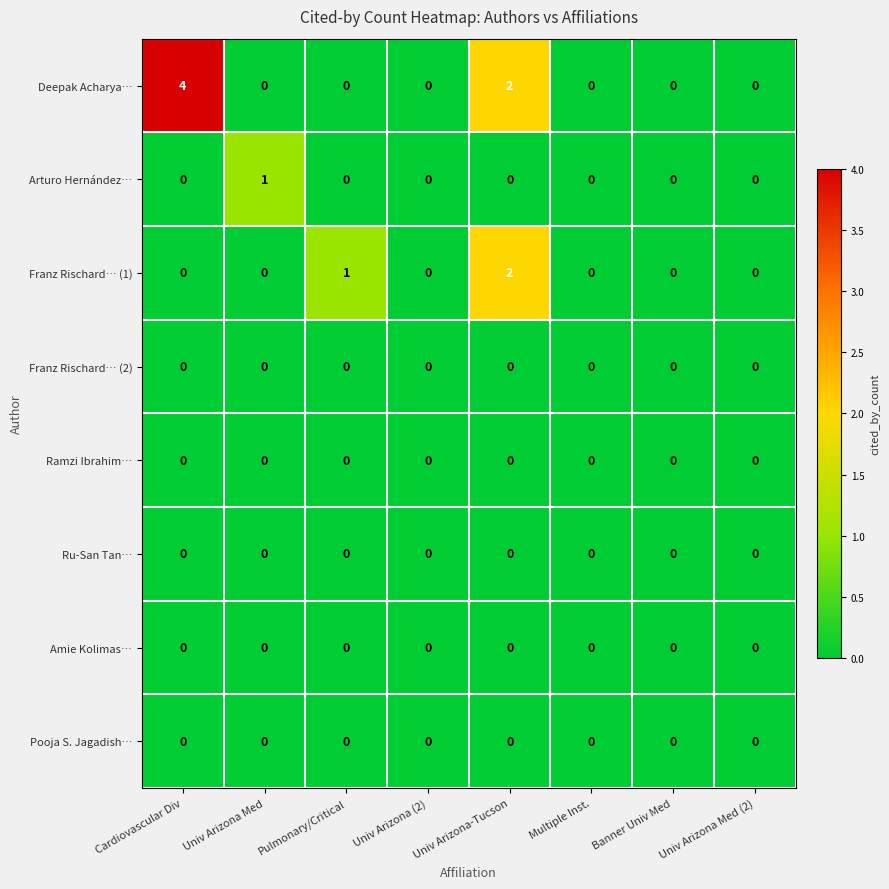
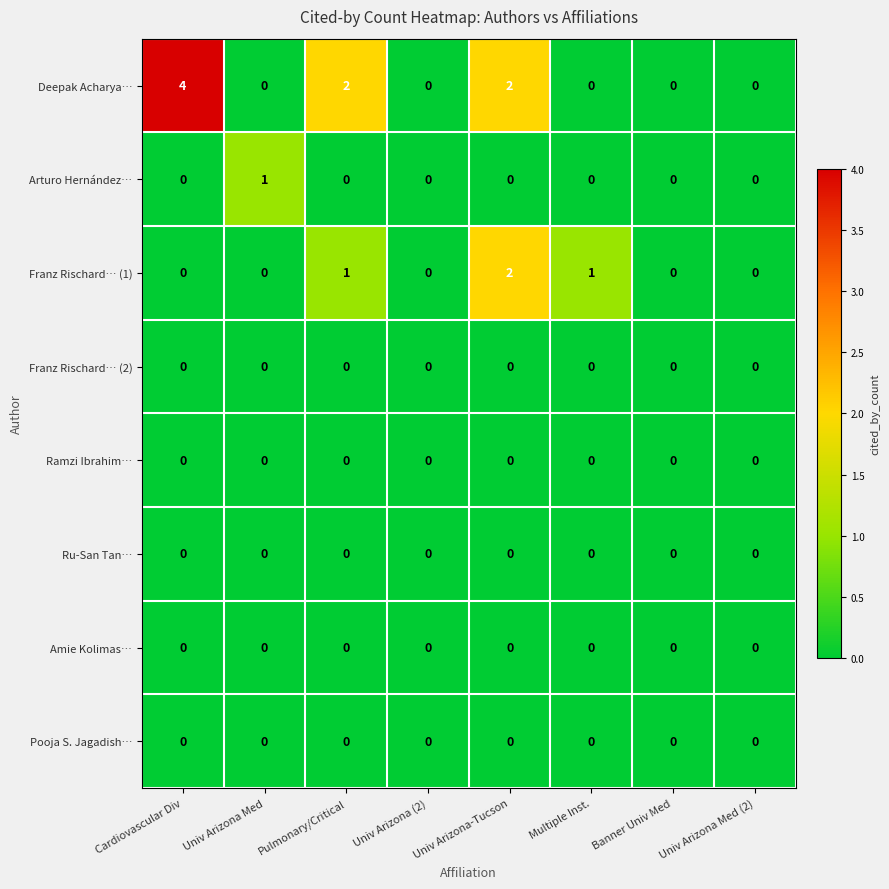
Deepak Acharya…, Pulmonary/Critical: 0 -> 2
Franz Rischard… (1), Multiple Inst.: 0 -> 1
